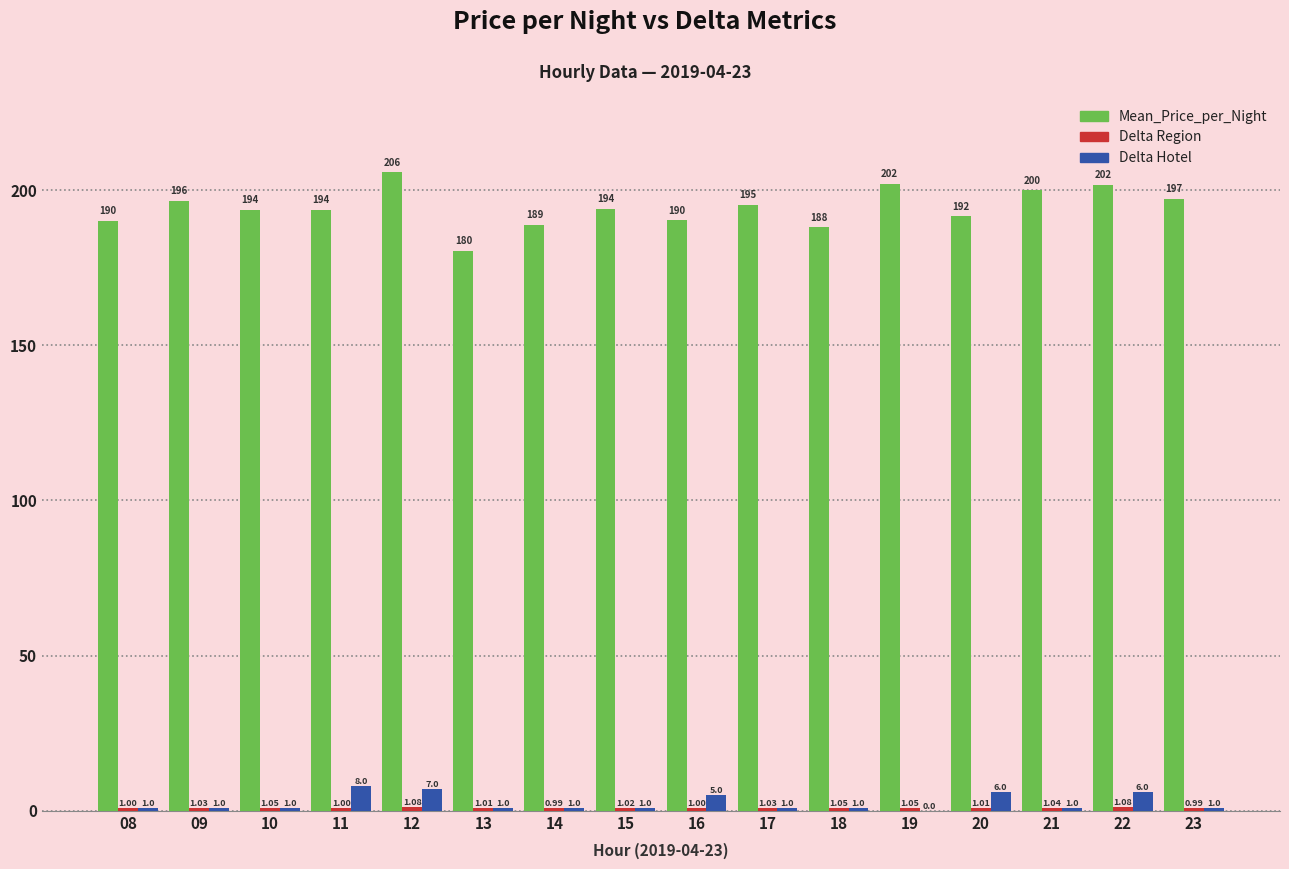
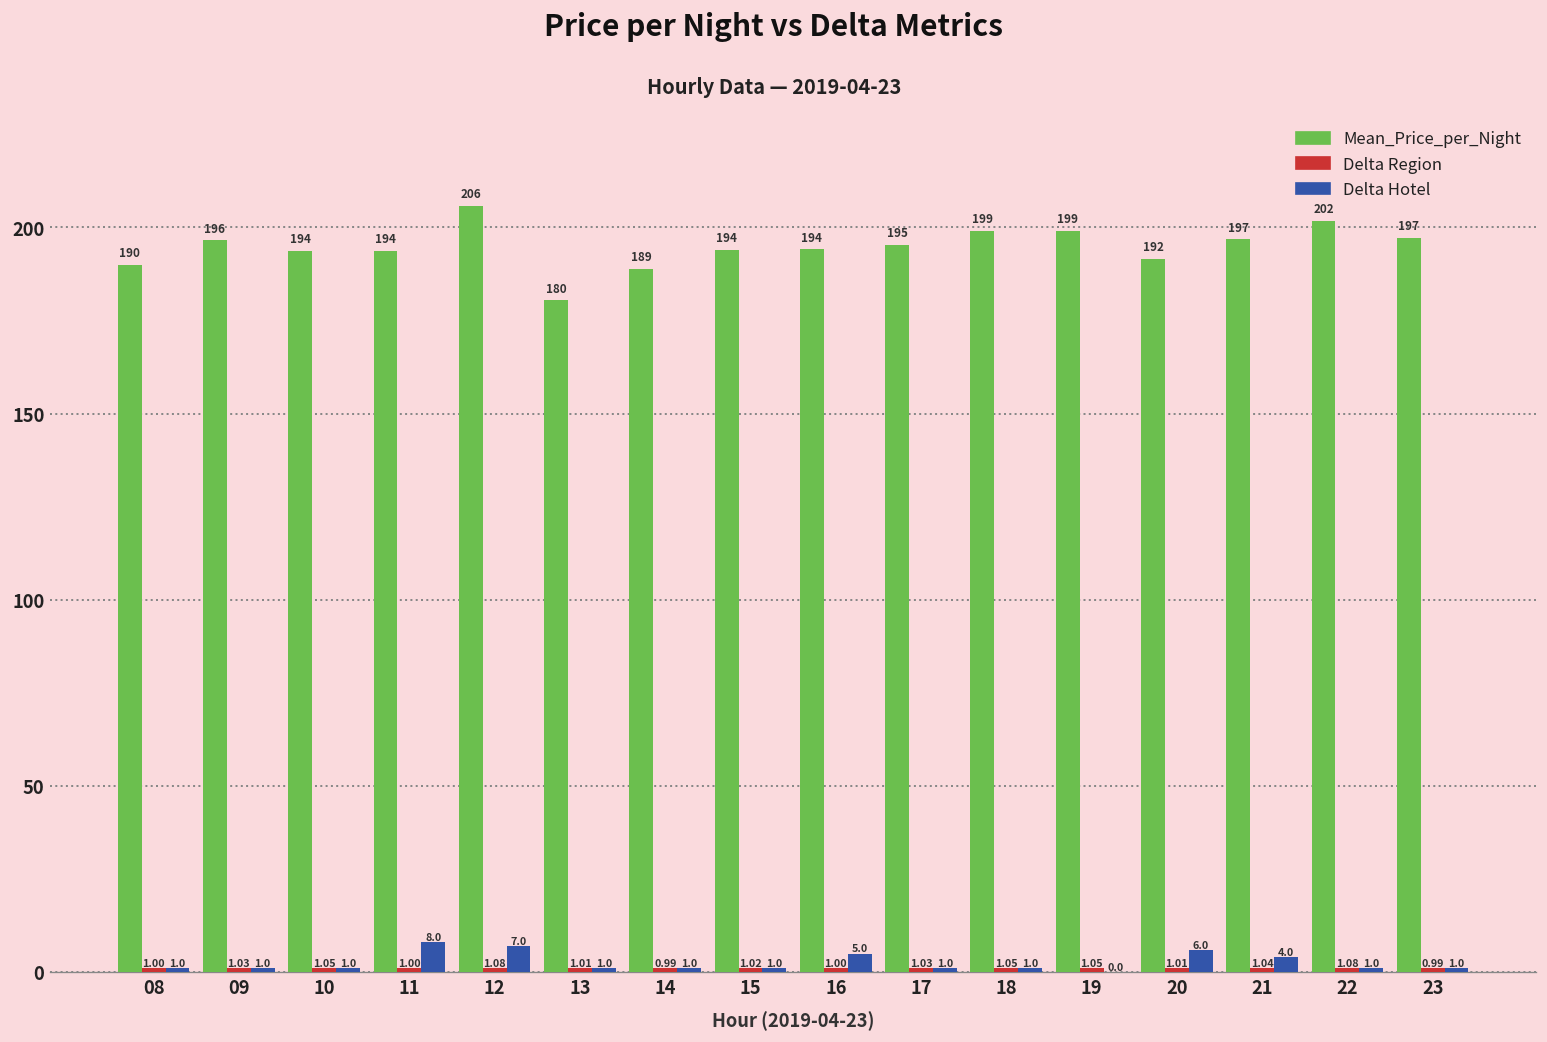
Mean_Price_per_Night, 16: 190 -> 194
Mean_Price_per_Night, 18: 188 -> 199
Mean_Price_per_Night, 19: 202 -> 199
Mean_Price_per_Night, 21: 200 -> 197
Delta Hotel, 21: 1.0 -> 4.0
Delta Hotel, 22: 6.0 -> 1.0
